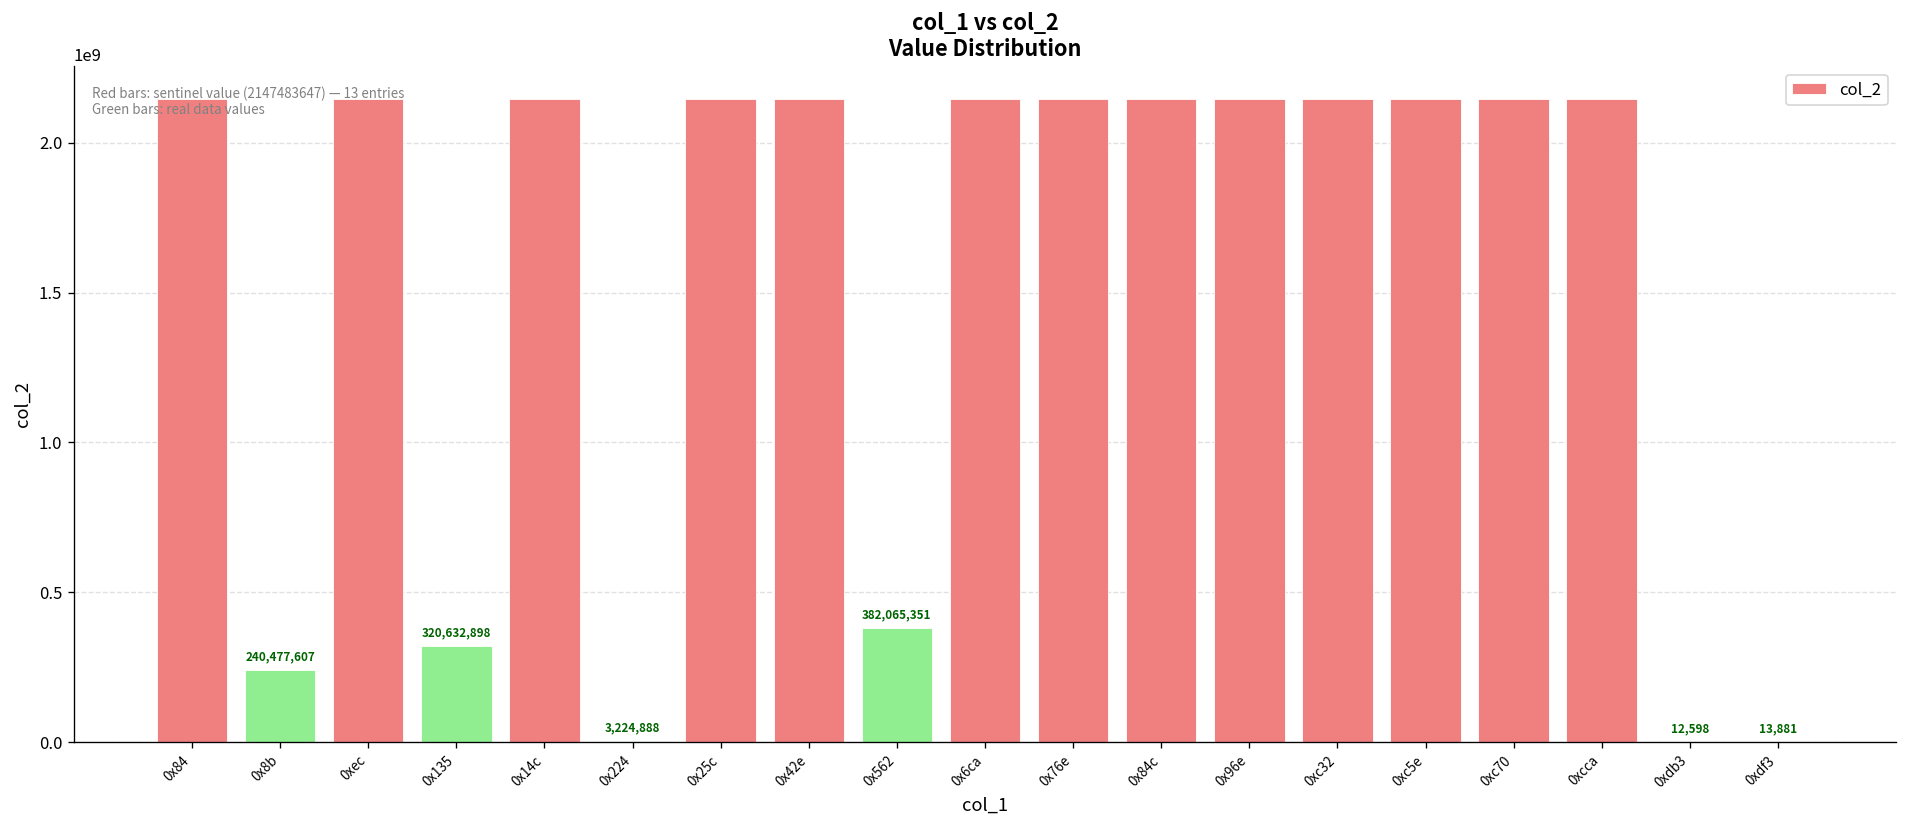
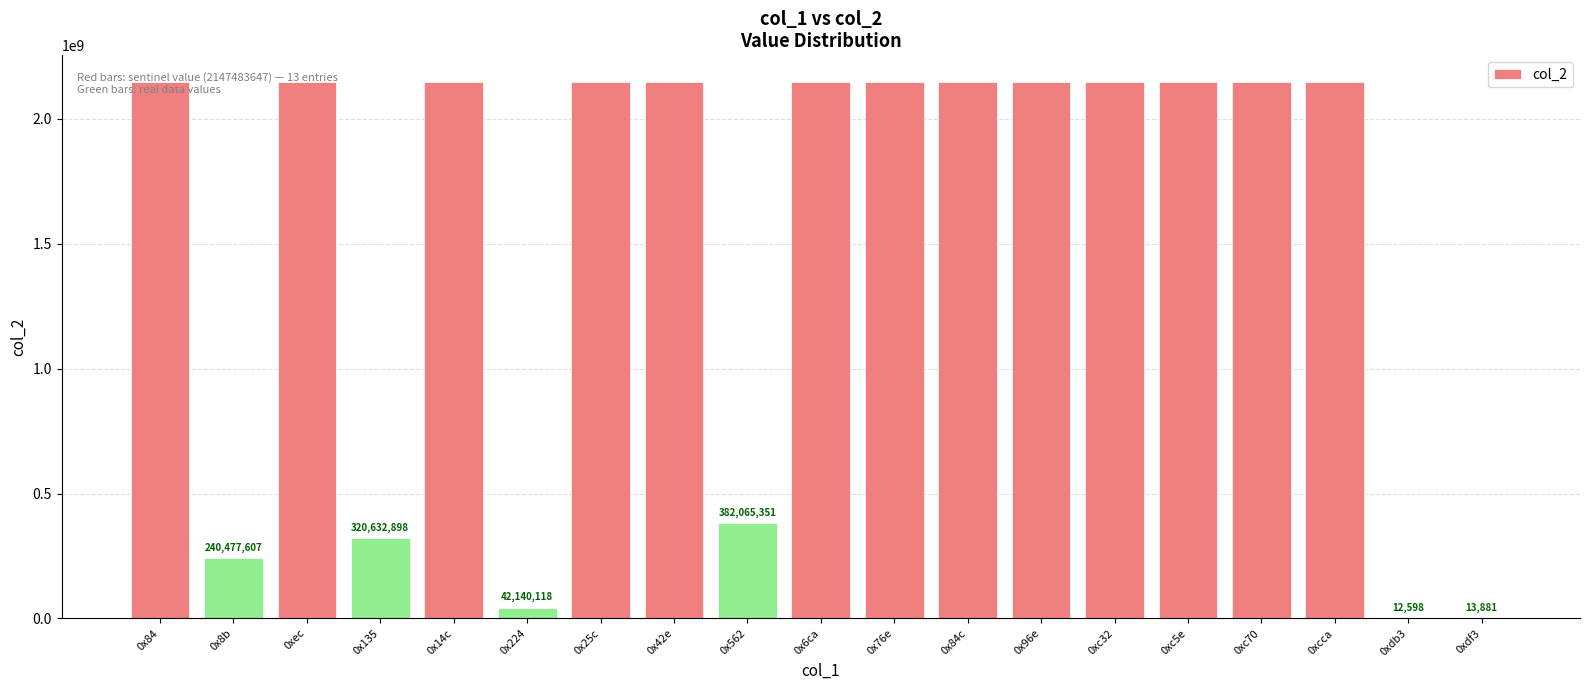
0x224: 3,224,888 -> 42,140,118
